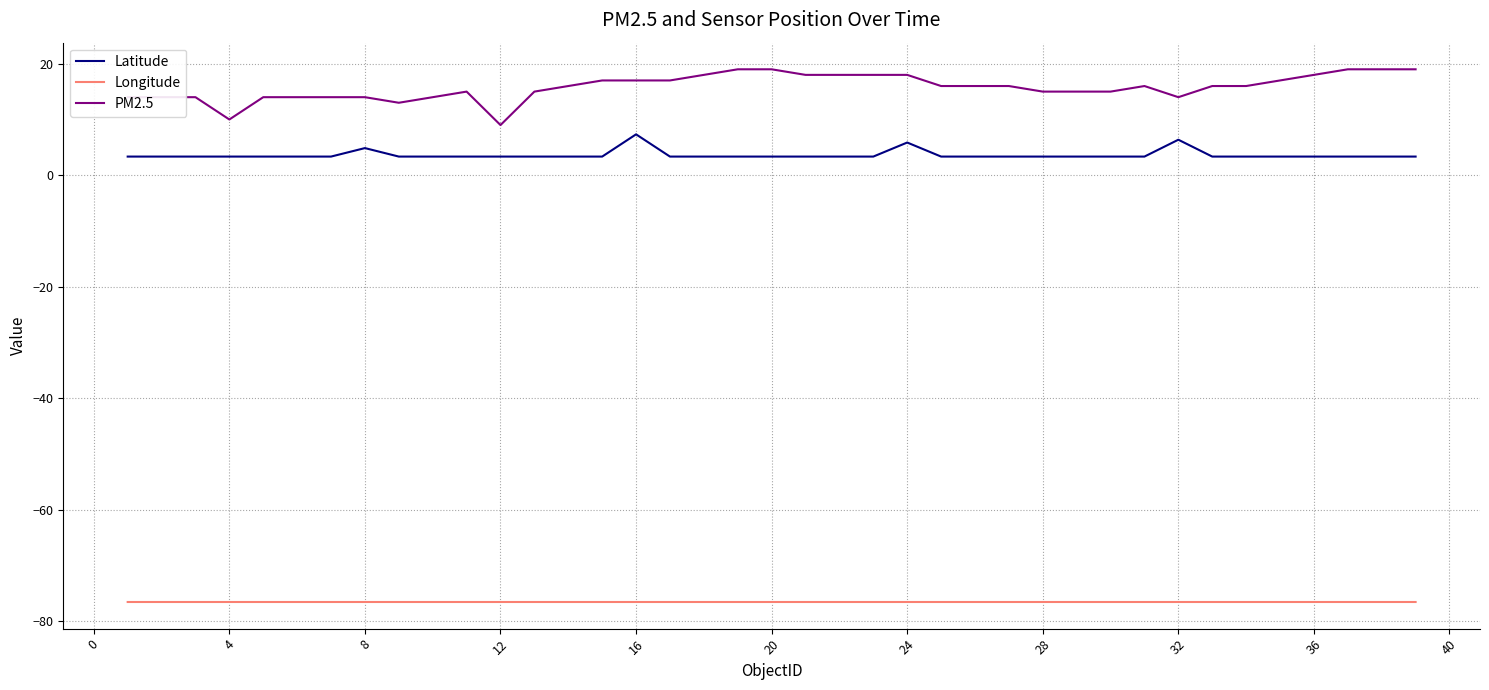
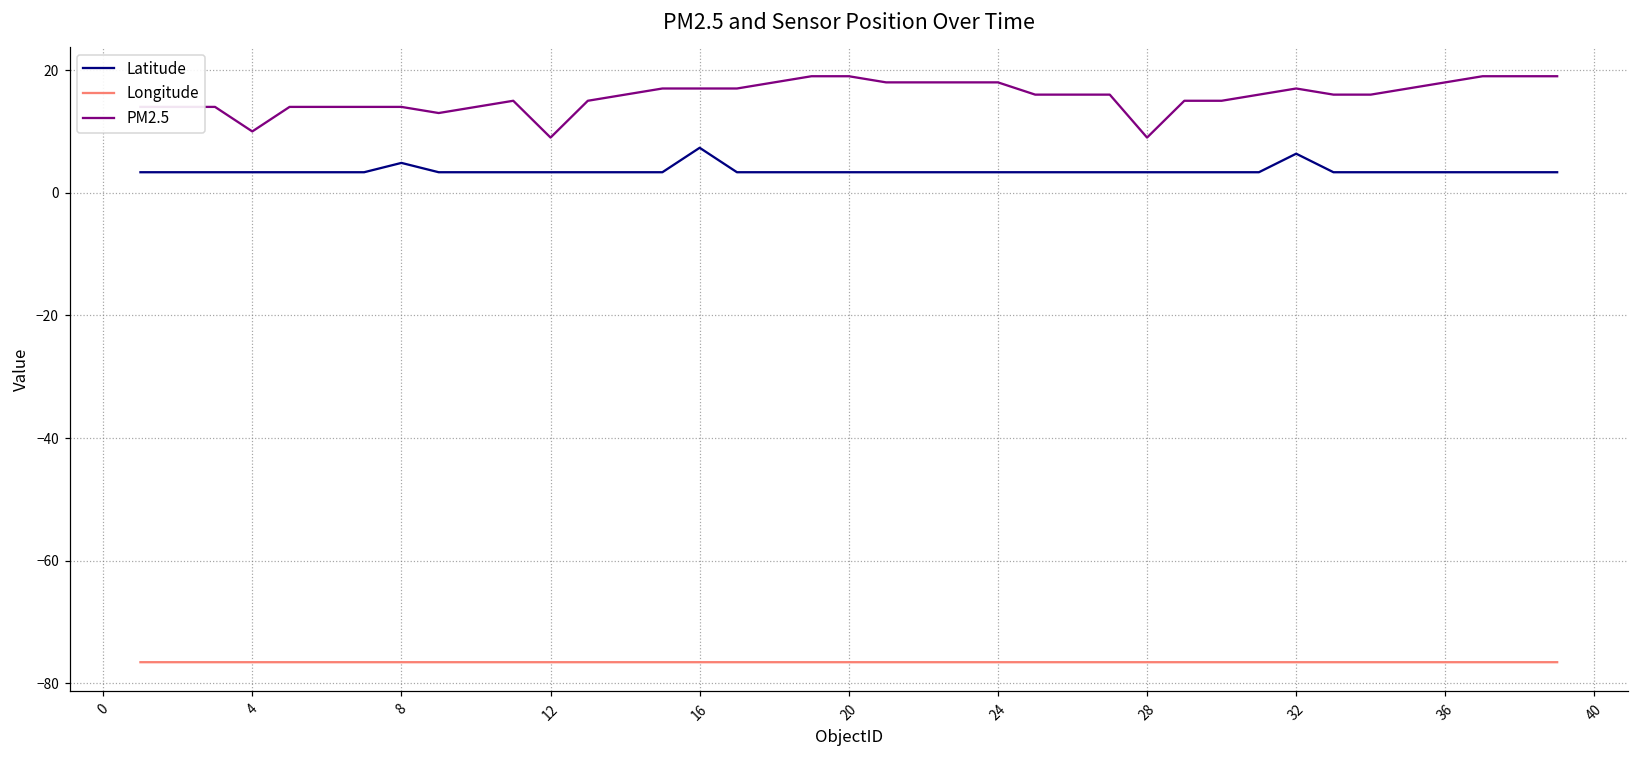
Latitude, 24: 6 -> 3
PM2.5, 28: 15 -> 9
PM2.5, 32: 14 -> 17
